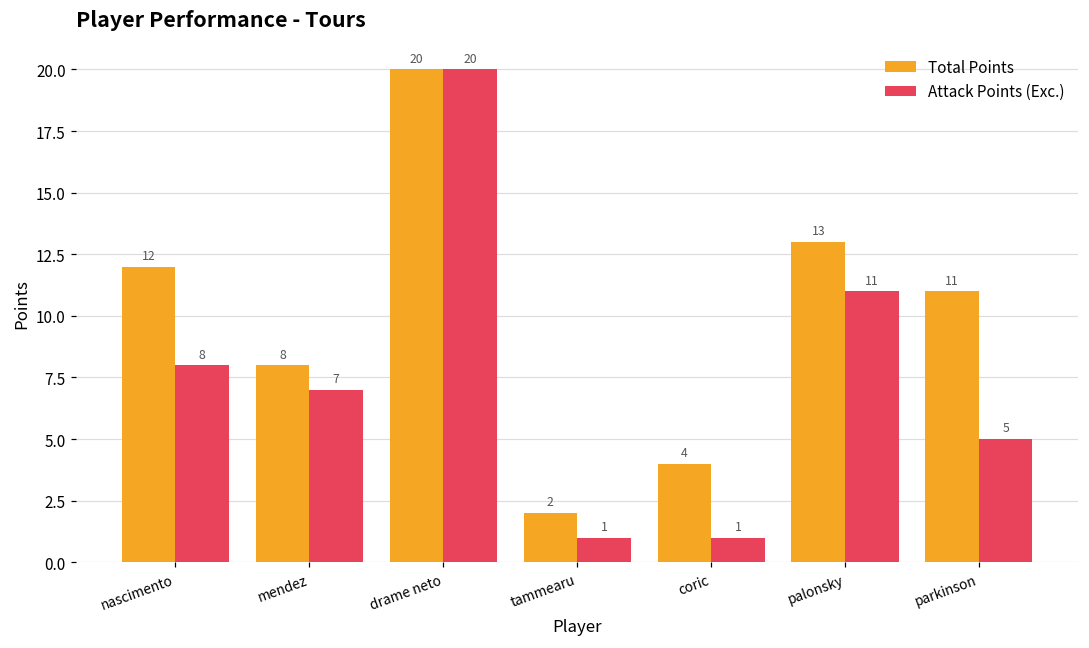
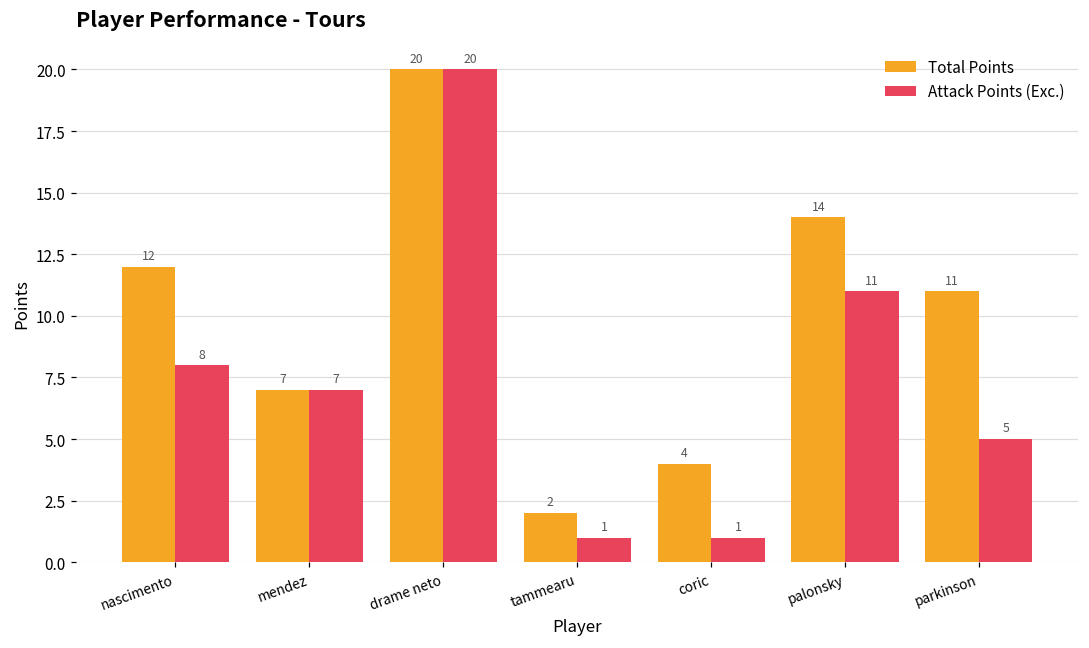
Total Points, mendez: 8 -> 7
Total Points, palonsky: 13 -> 14
